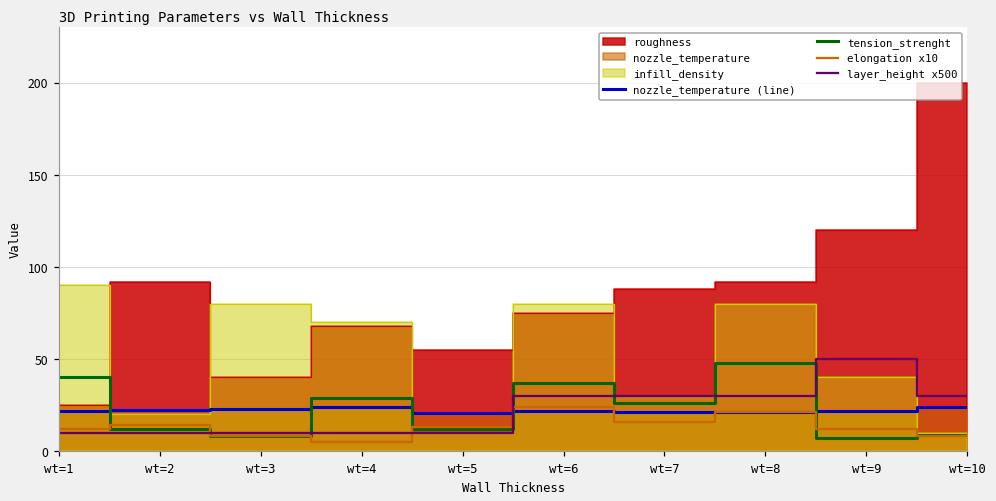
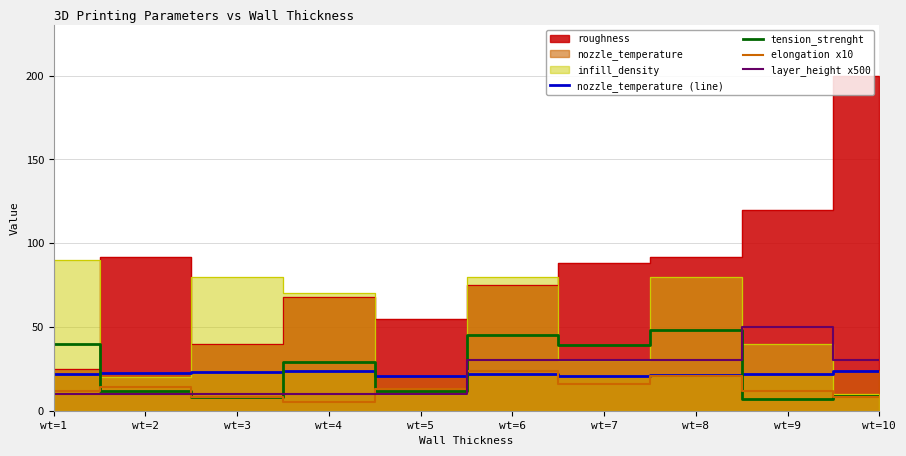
tension_strenght, wt=6: 37 -> 45
tension_strenght, wt=7: 26 -> 39
